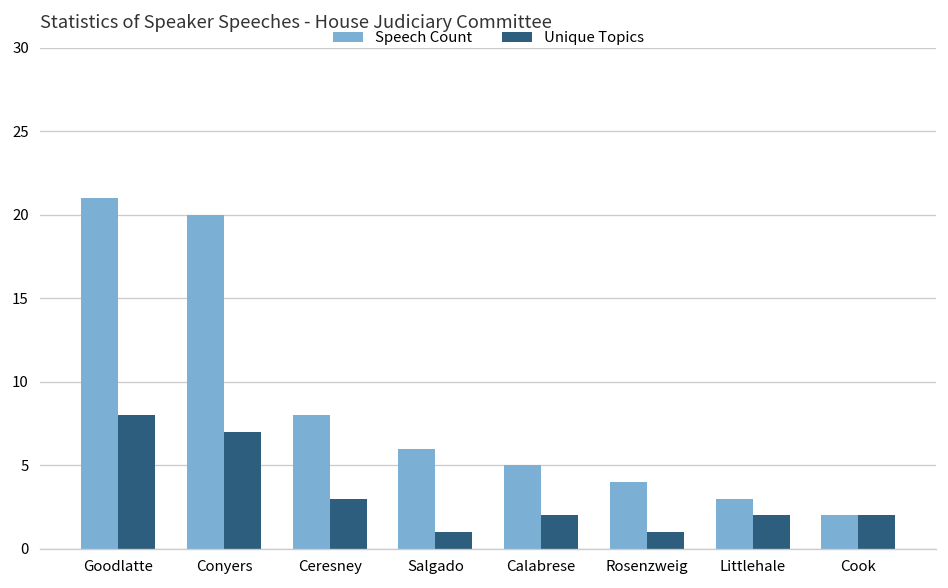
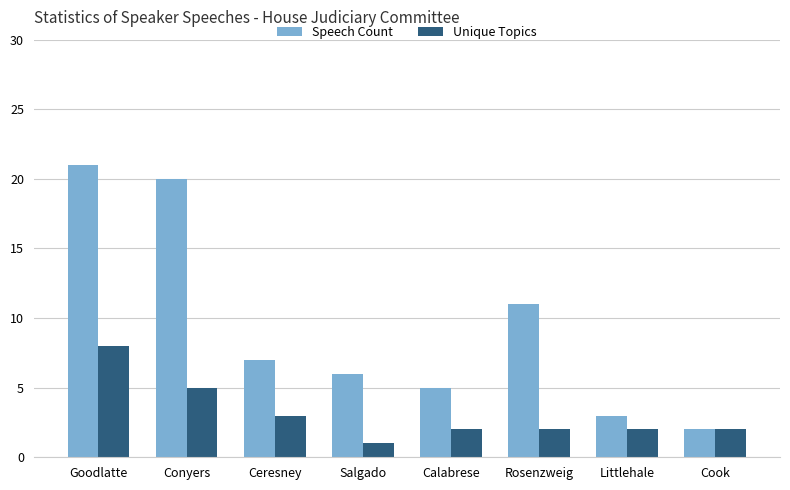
Unique Topics, Conyers: 7 -> 5
Speech Count, Ceresney: 8 -> 7
Speech Count, Rosenzweig: 4 -> 11
Unique Topics, Rosenzweig: 1 -> 2
